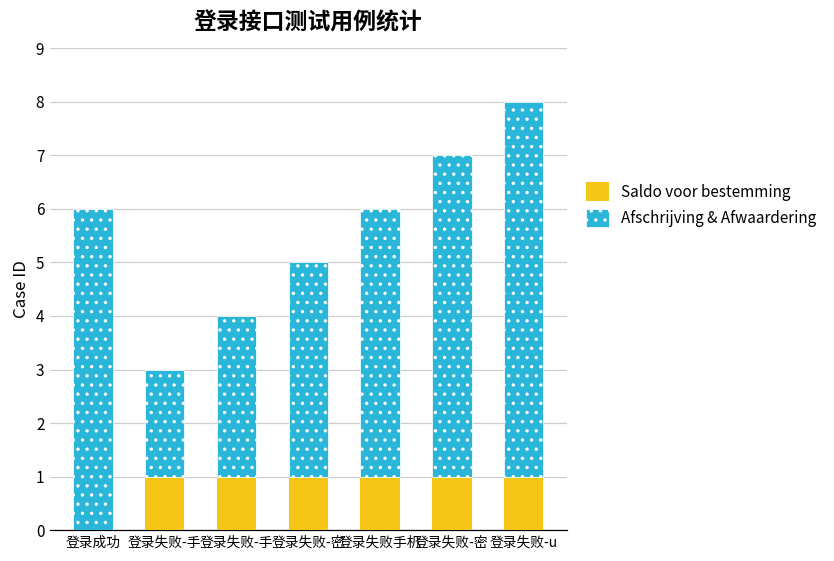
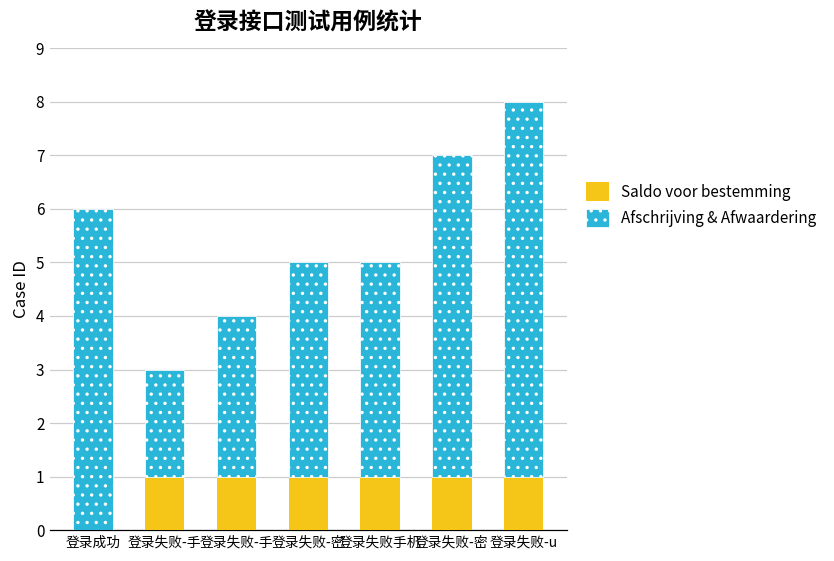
Afschrijving & Afwaardering, 登录失败手机: 5 -> 4
